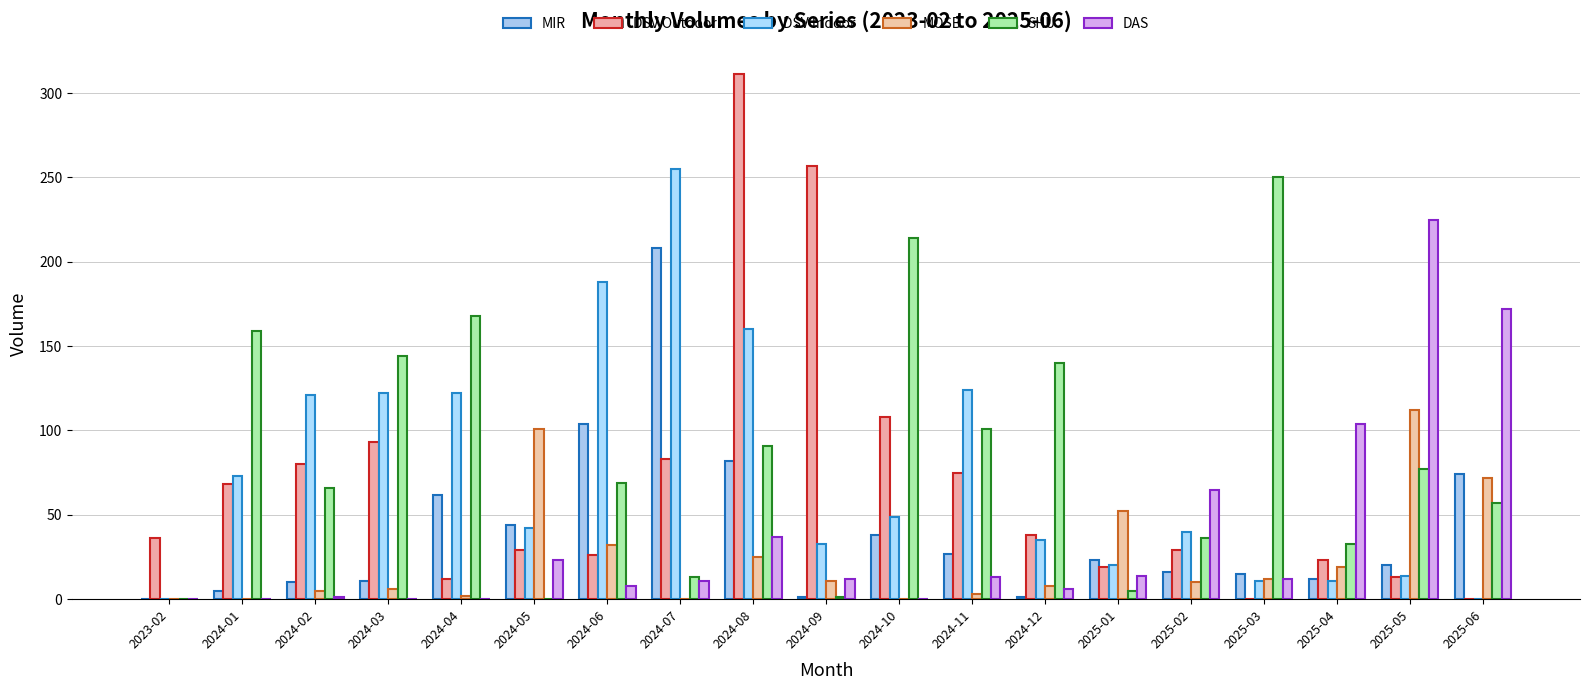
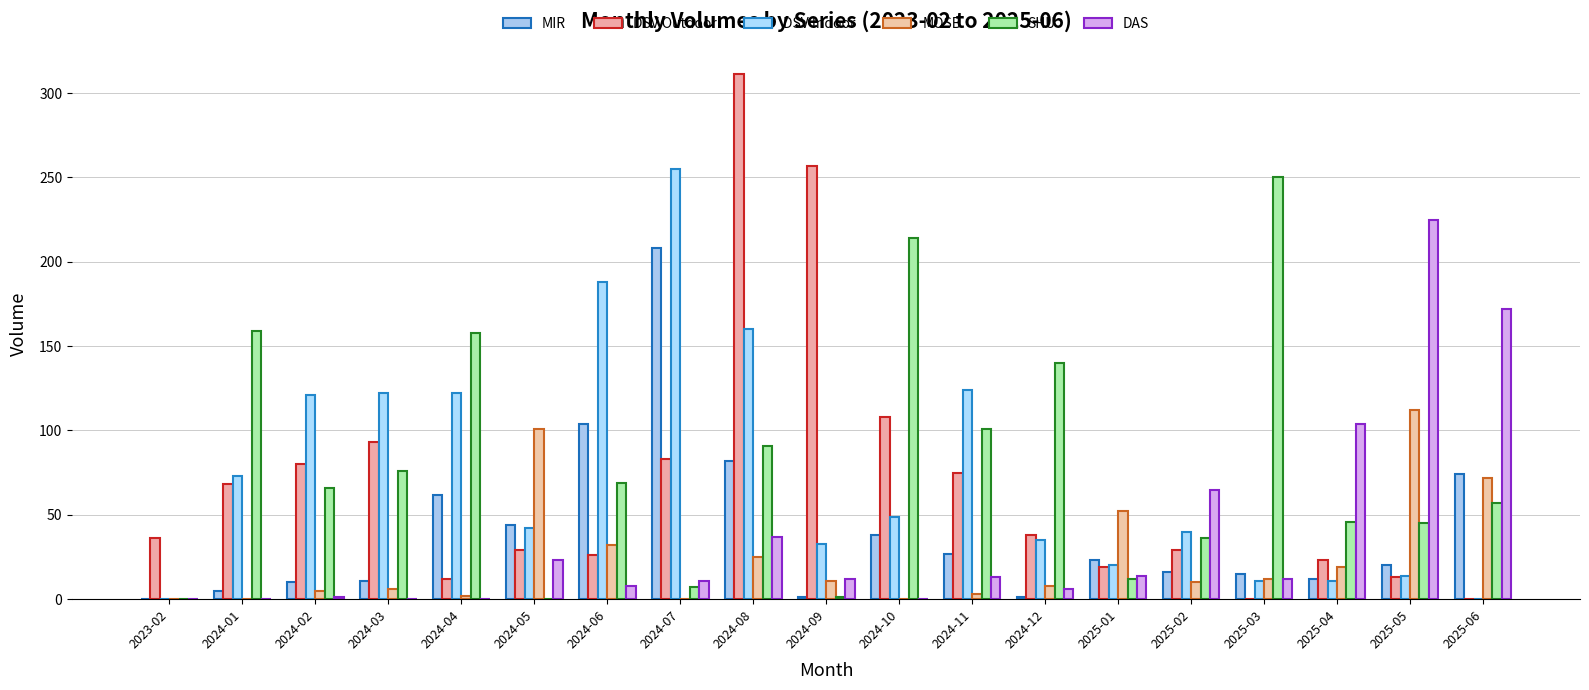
SHU, 2024-03: 144 -> 76
SHU, 2024-04: 168 -> 158
SHU, 2024-07: 13 -> 7
SHU, 2025-01: 5 -> 12
SHU, 2025-04: 33 -> 46
SHU, 2025-05: 77 -> 45
